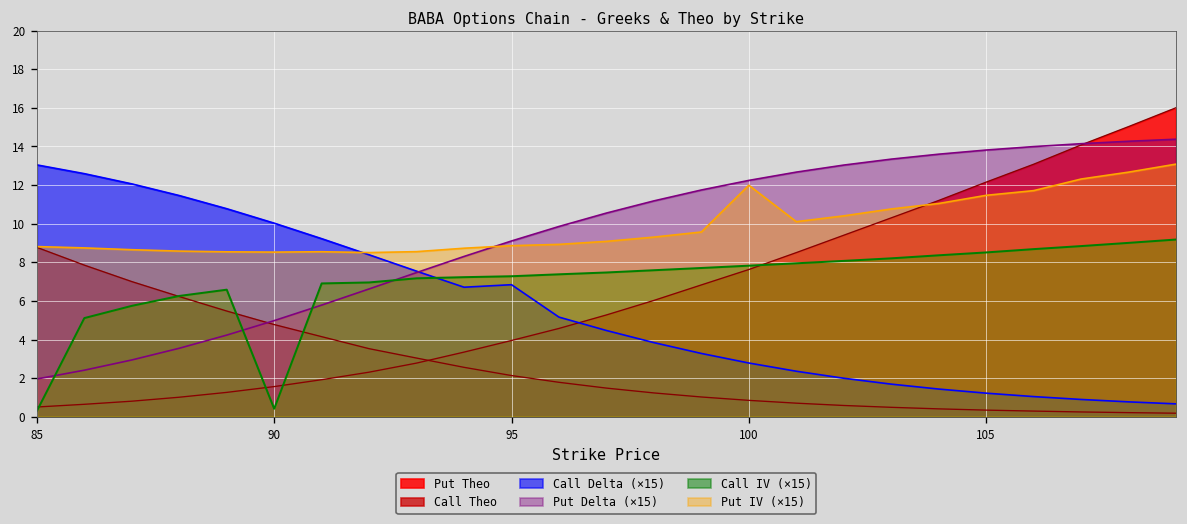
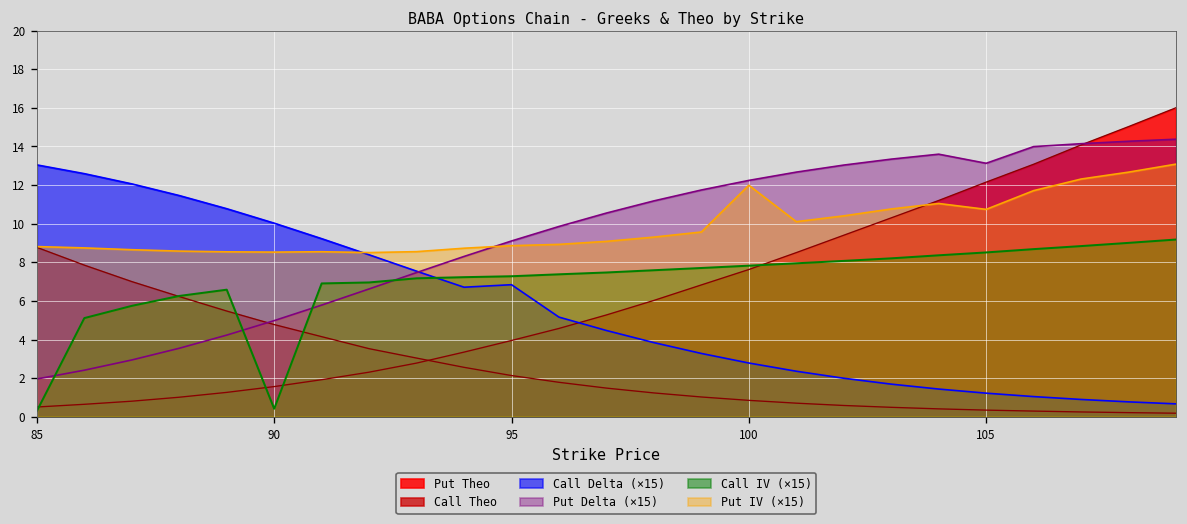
Put Delta (×15), 105: 13.8 -> 13.1
Put IV (×15), 105: 11.5 -> 10.7
